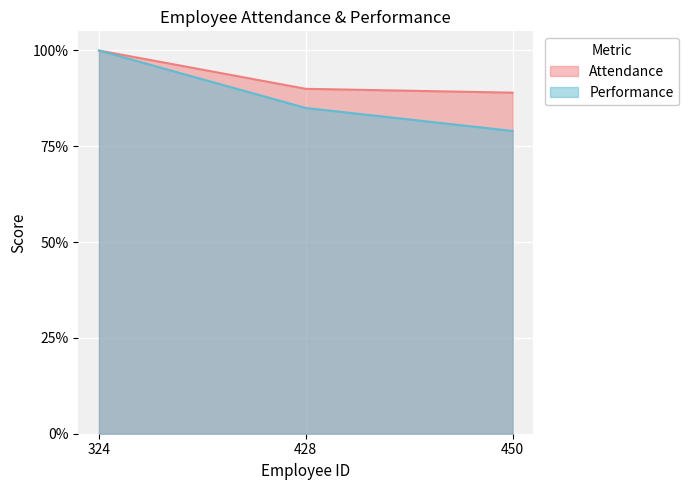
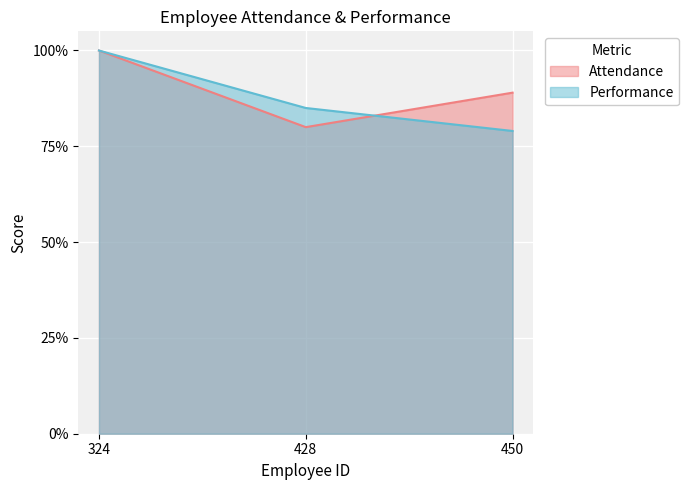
Attendance, 428: 90% -> 80%
